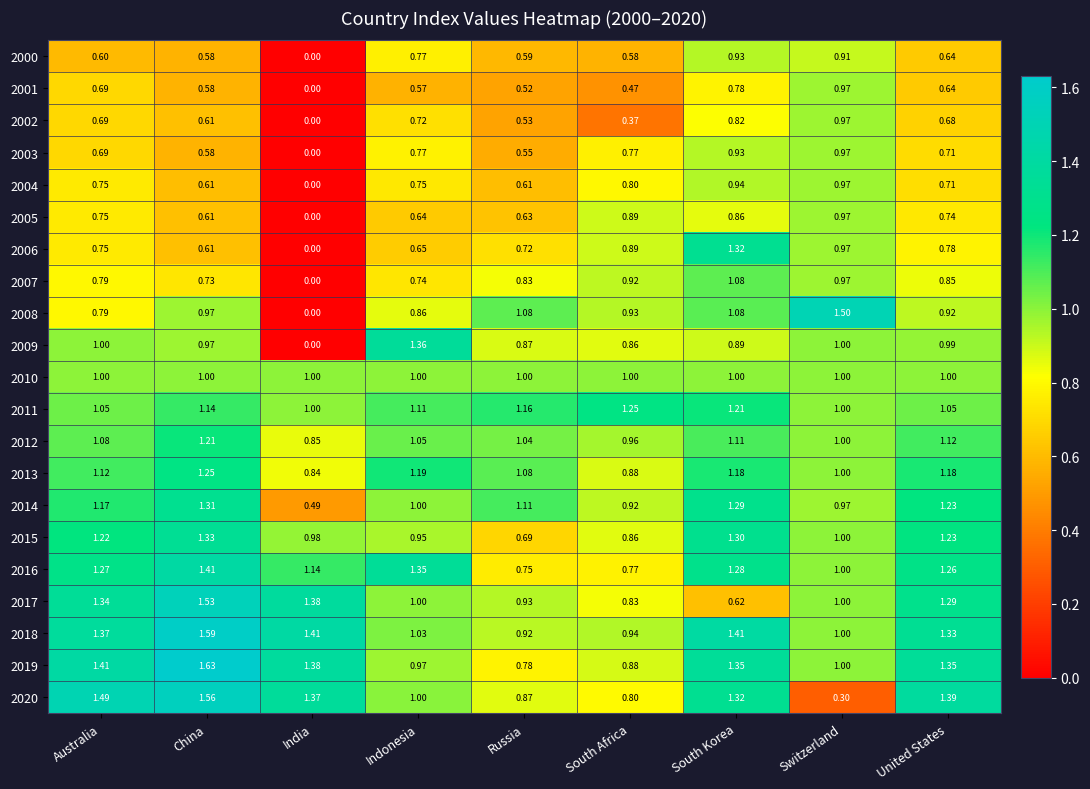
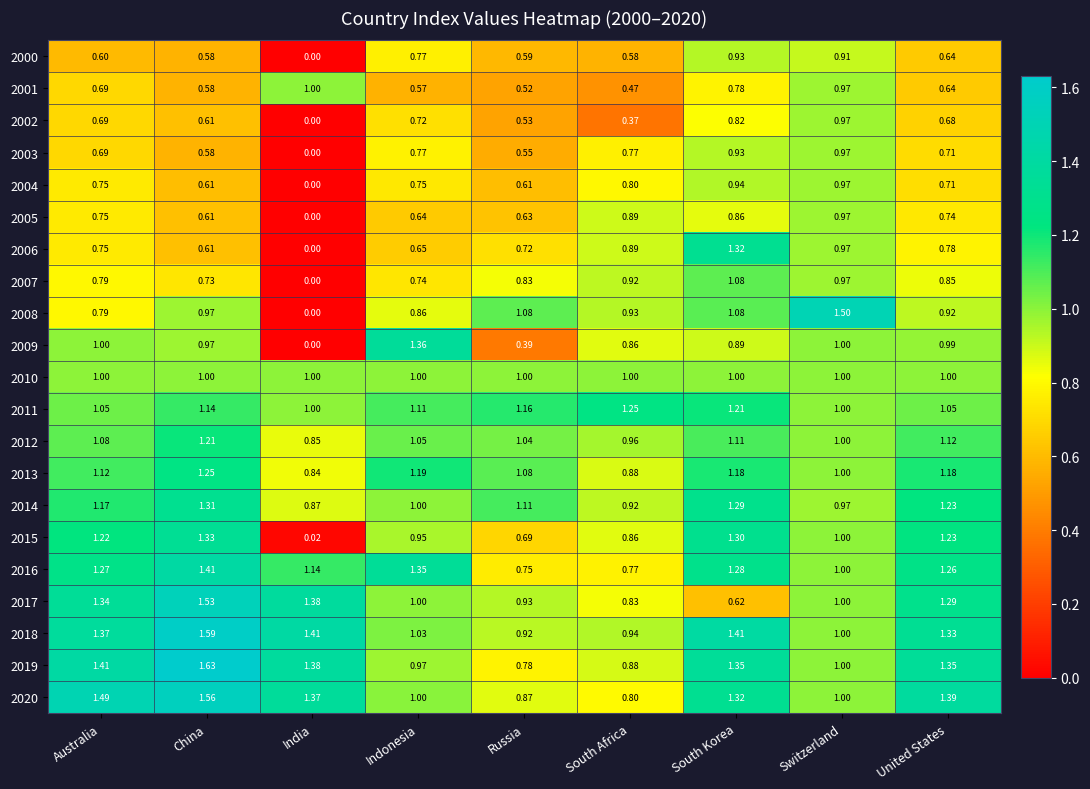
2001, India: 0.00 -> 1.00
2009, Russia: 0.87 -> 0.39
2014, India: 0.49 -> 0.87
2015, India: 0.98 -> 0.02
2020, Switzerland: 0.30 -> 1.00
